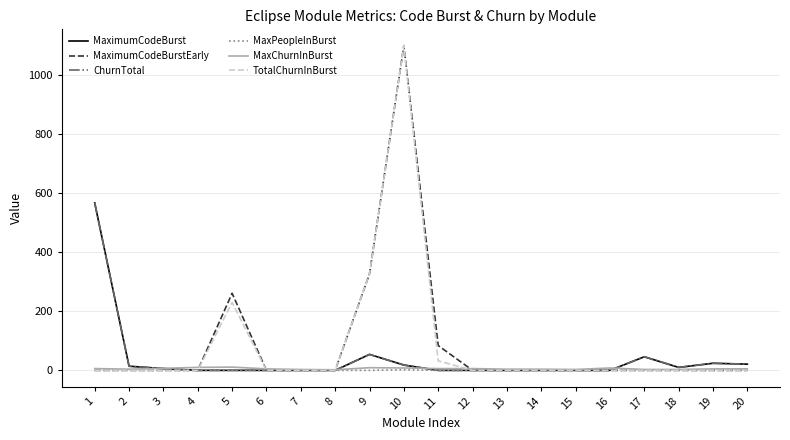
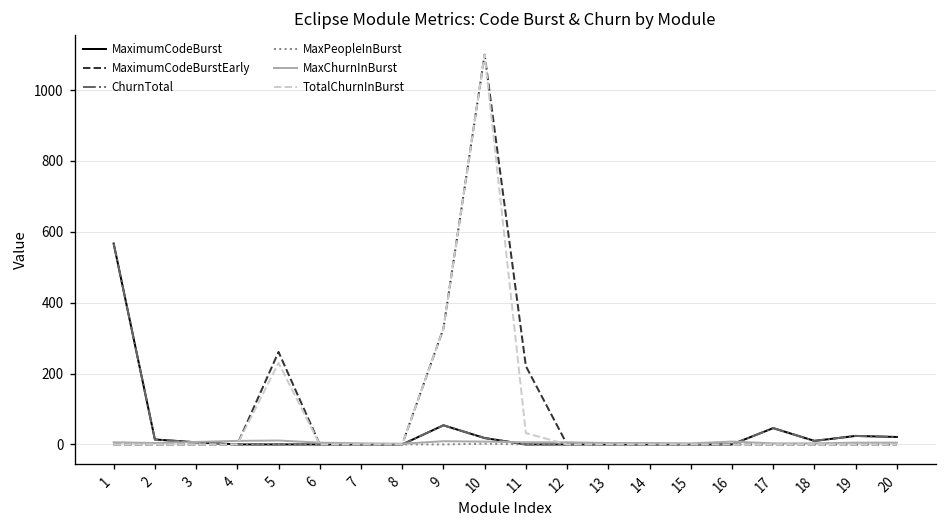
MaximumCodeBurstEarly, 11: 80 -> 220
